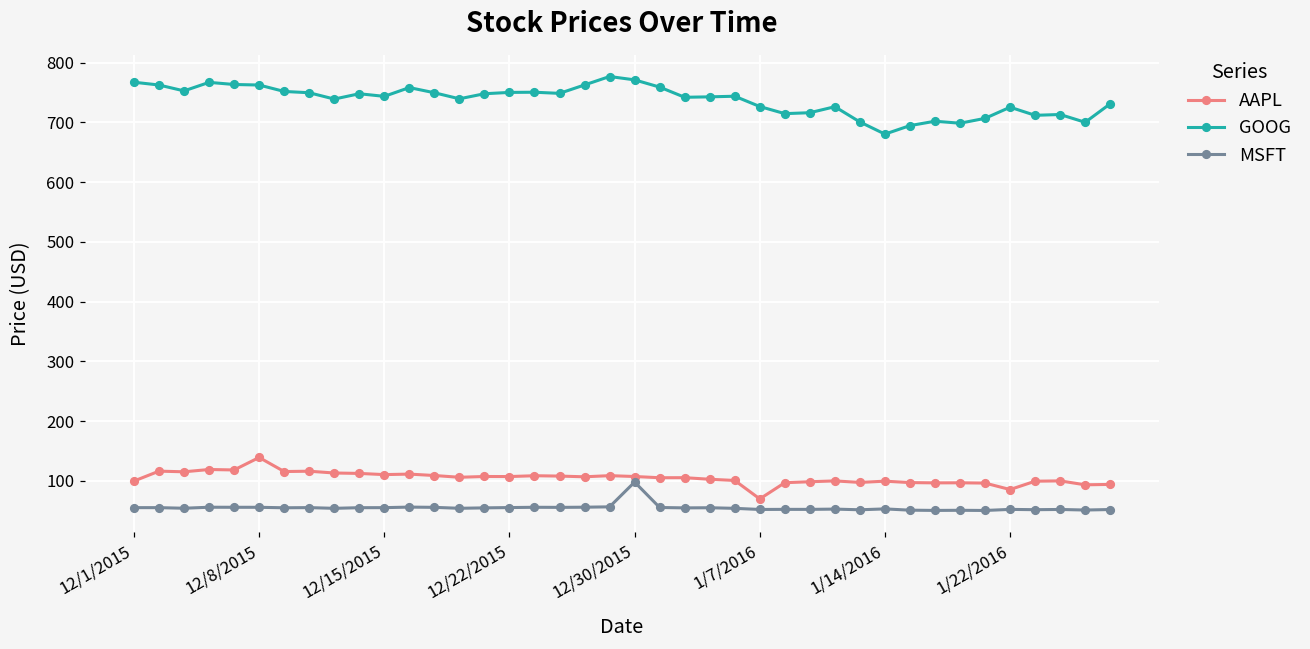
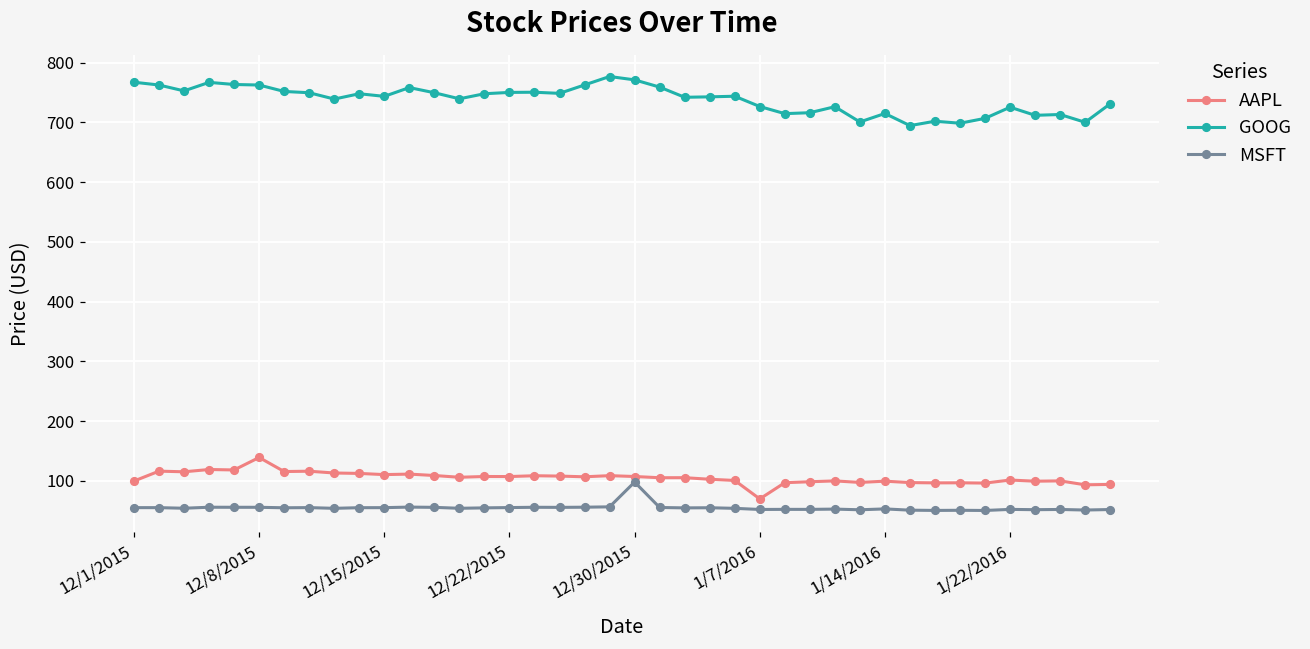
GOOG, 1/14/2016: 680 -> 710
AAPL, 1/22/2016: 90 -> 100
